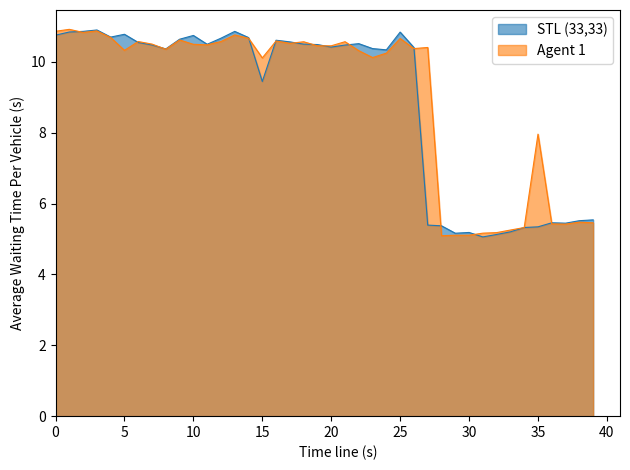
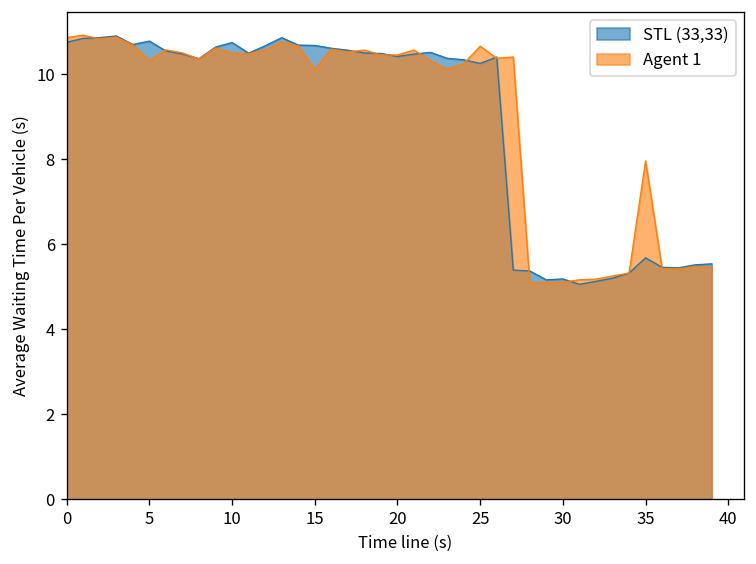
STL (33,33), 15: 9.4 -> 10.7
STL (33,33), 25: 10.8 -> 10.3
STL (33,33), 35: 5.3 -> 5.7
